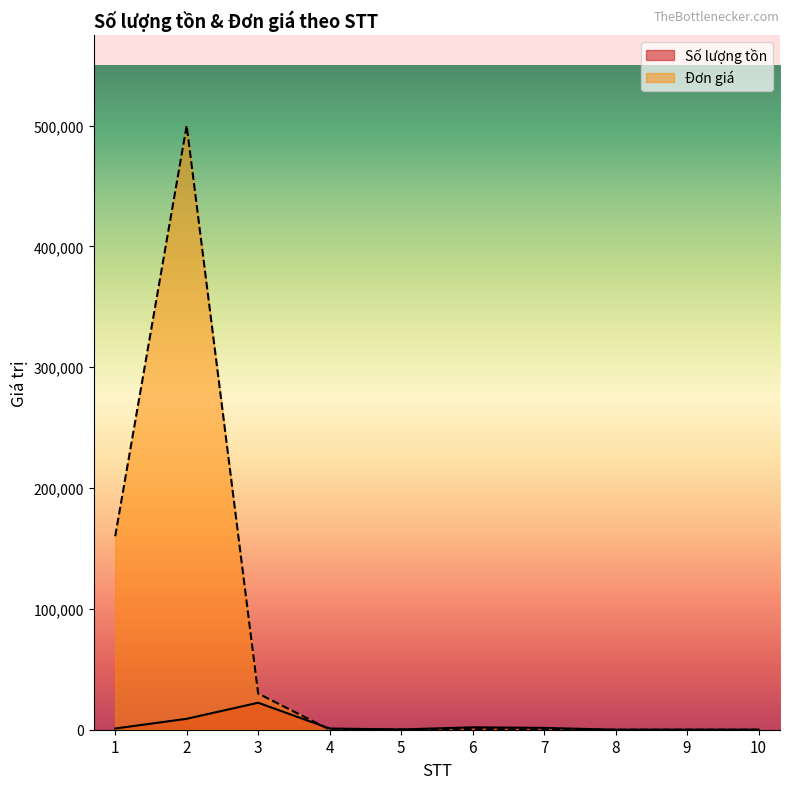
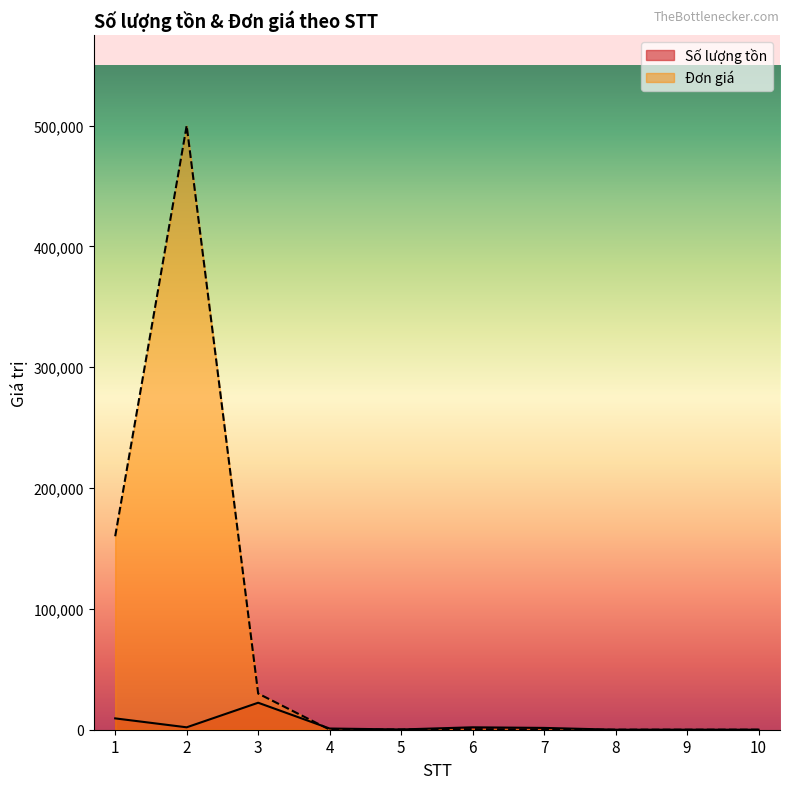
Số lượng tồn, 1: 1,000 -> 9,000
Số lượng tồn, 2: 9,000 -> 2,000
